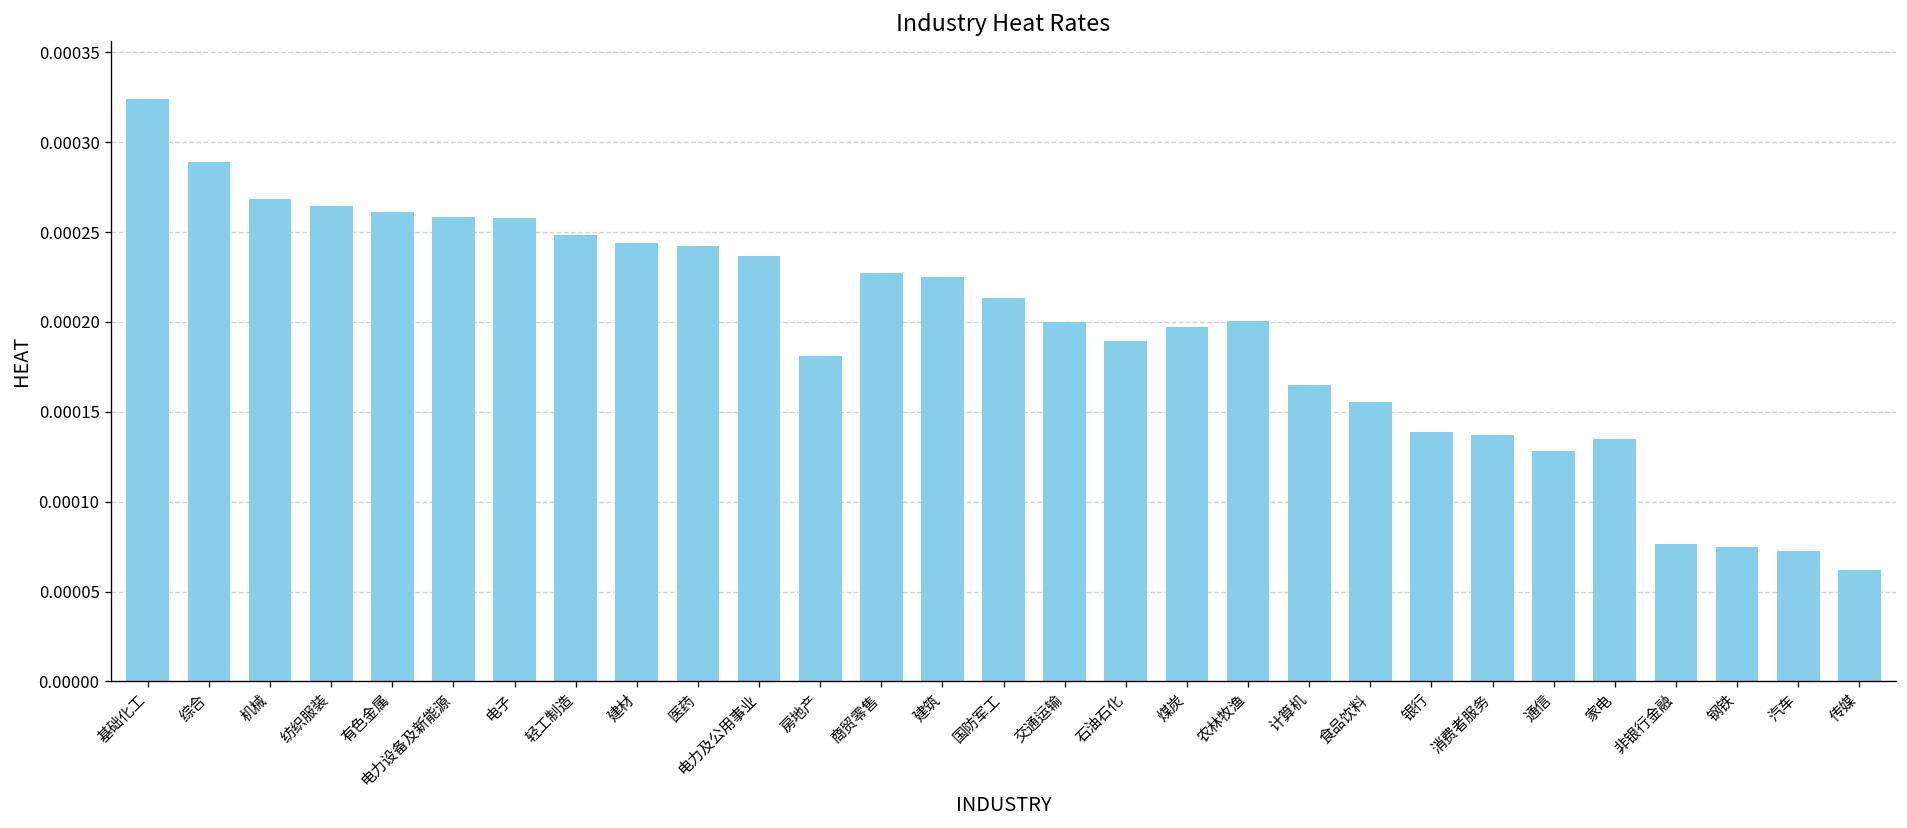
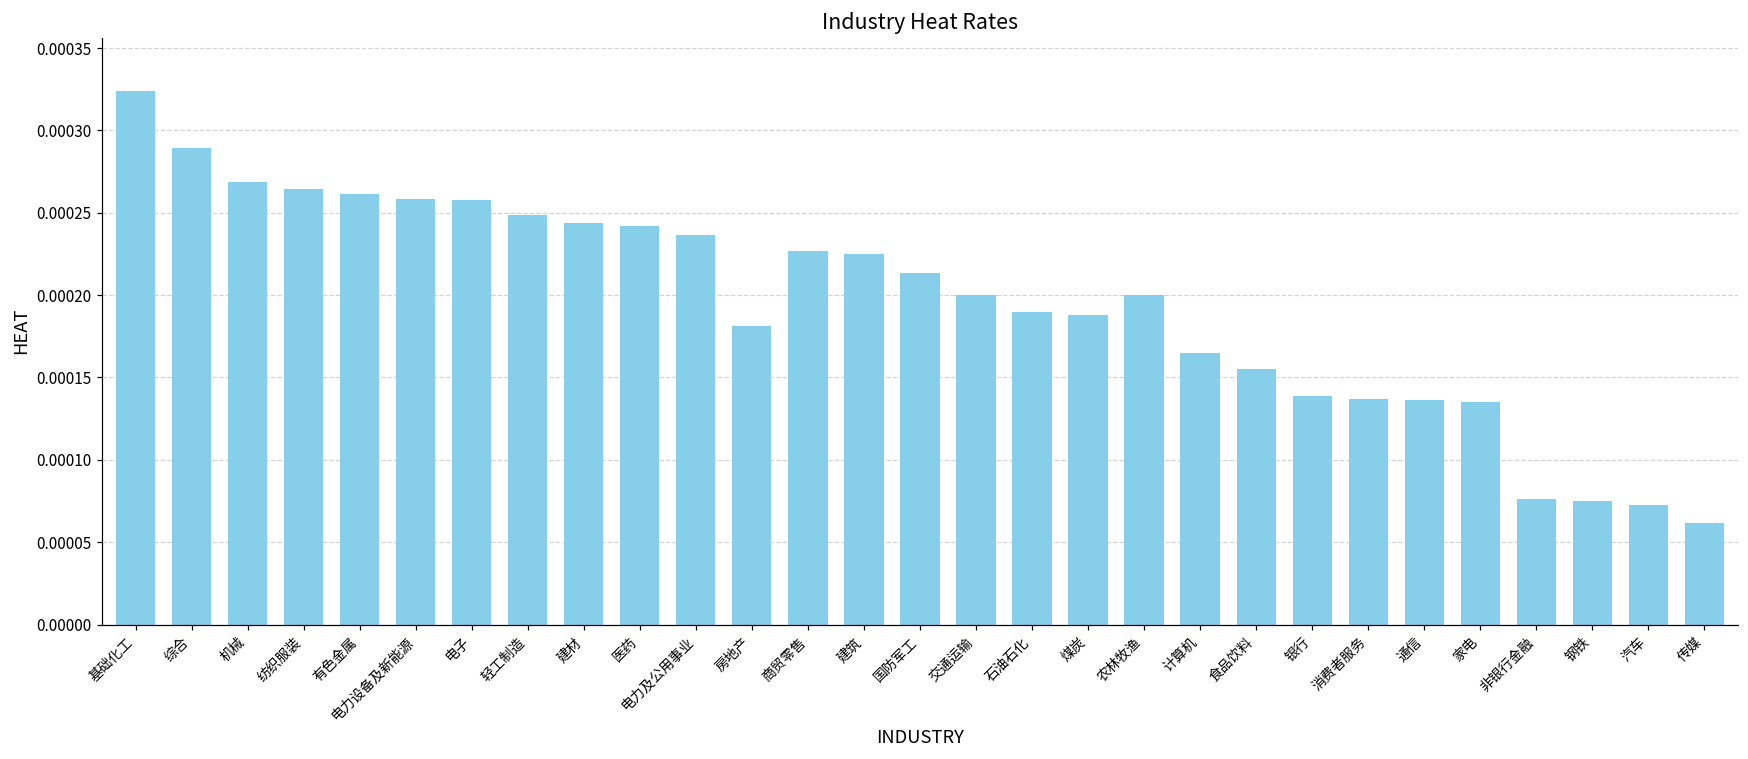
煤炭: 0.000197 -> 0.000188
通信: 0.000128 -> 0.000136
